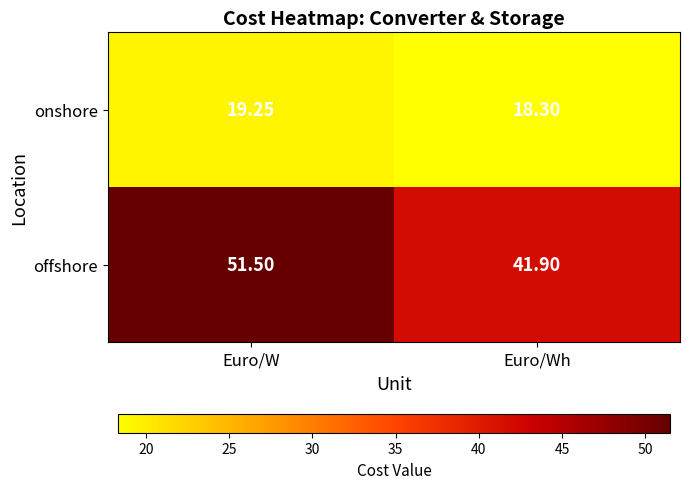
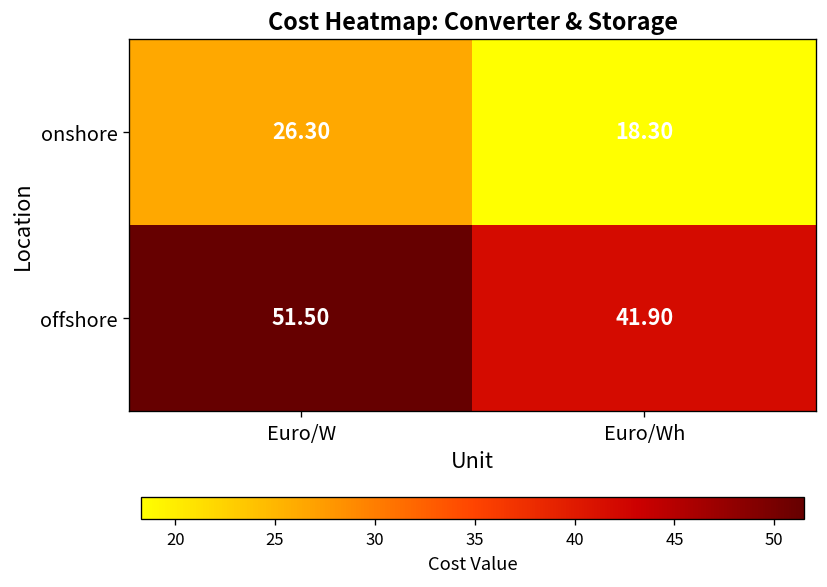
onshore, Euro/W: 19.25 -> 26.30
